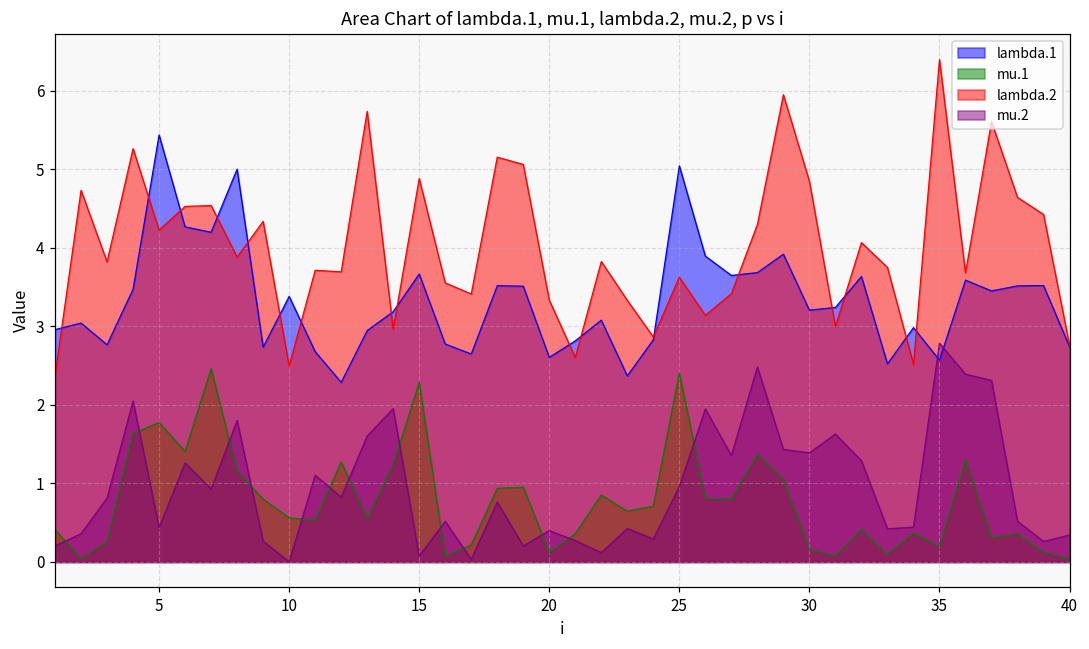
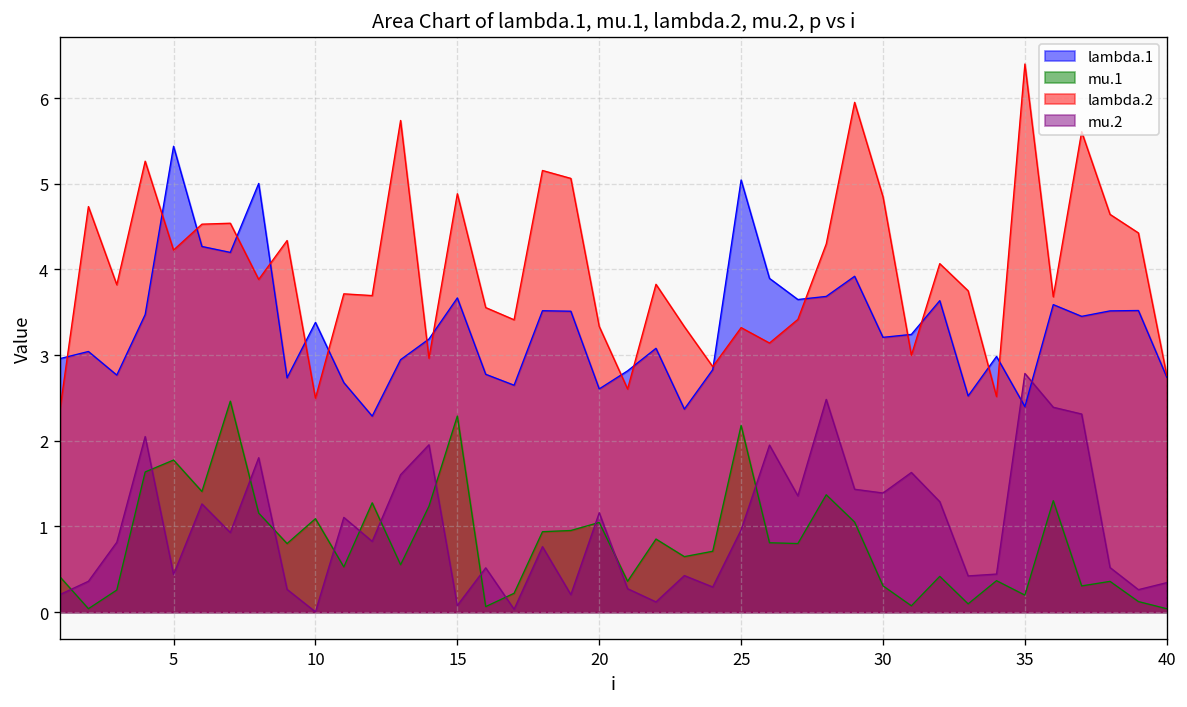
mu.1, 10: 0.6 -> 1.1
mu.1, 20: 0.1 -> 1.0
mu.2, 20: 0.4 -> 1.2
mu.1, 25: 2.4 -> 2.2
lambda.2, 25: 3.6 -> 3.3
mu.1, 30: 0.2 -> 0.3
lambda.1, 35: 2.6 -> 2.4
